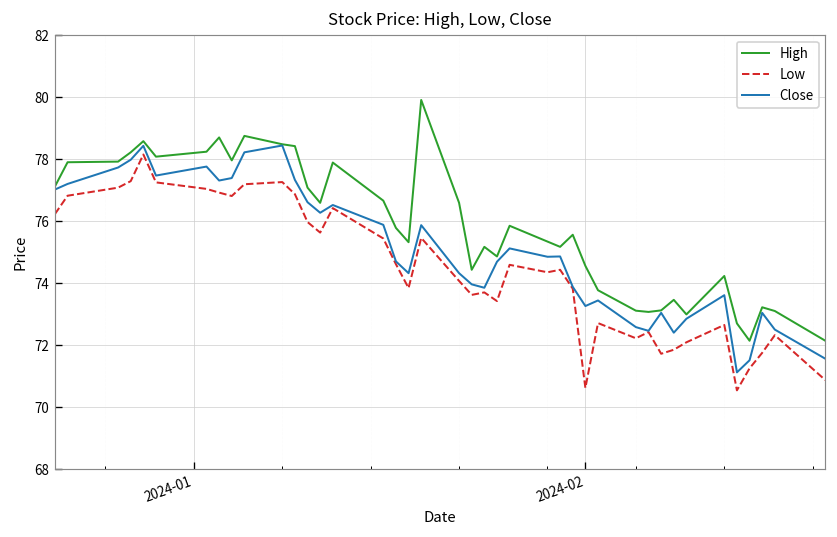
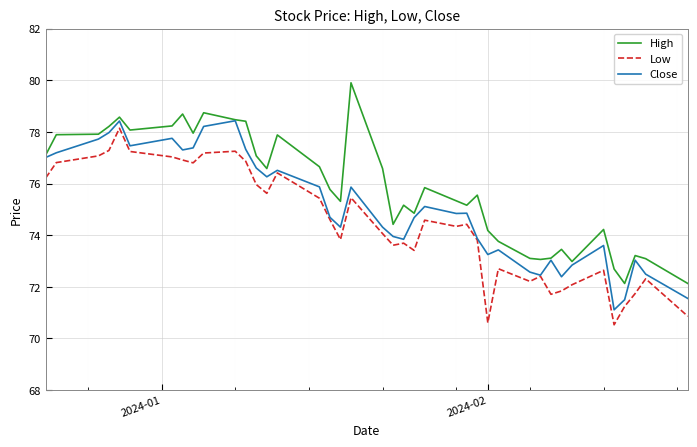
High, 2024-02: 74.5 -> 74.2
